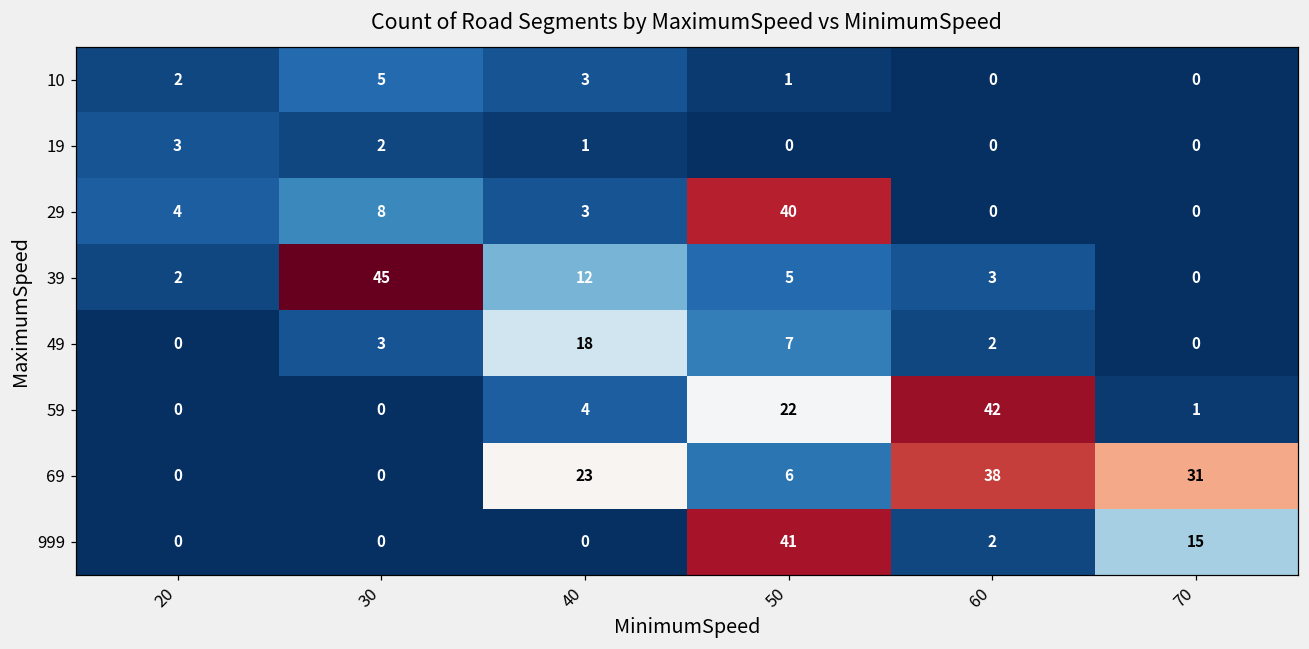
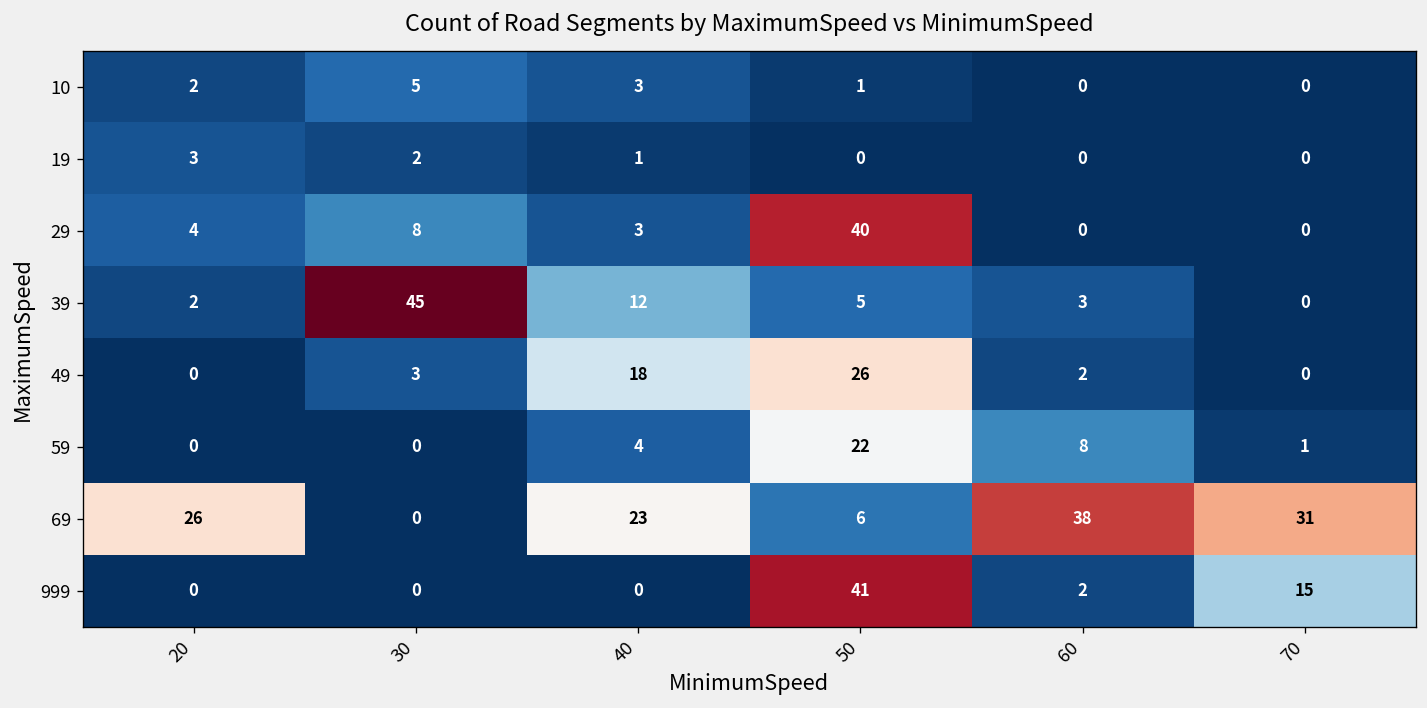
49, 50: 7 -> 26
59, 60: 42 -> 8
69, 20: 0 -> 26
